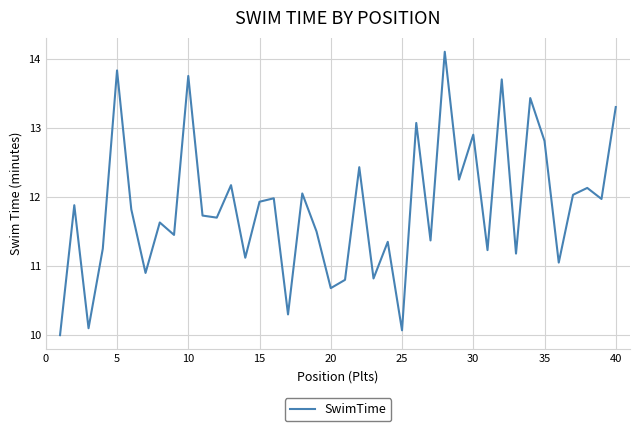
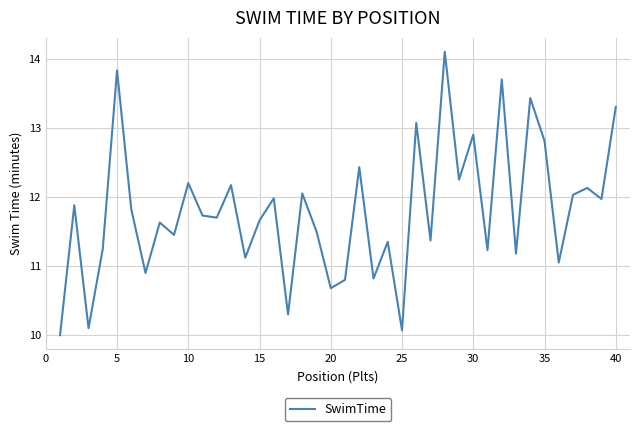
10: 13.8 -> 12.2
15: 11.9 -> 11.7
